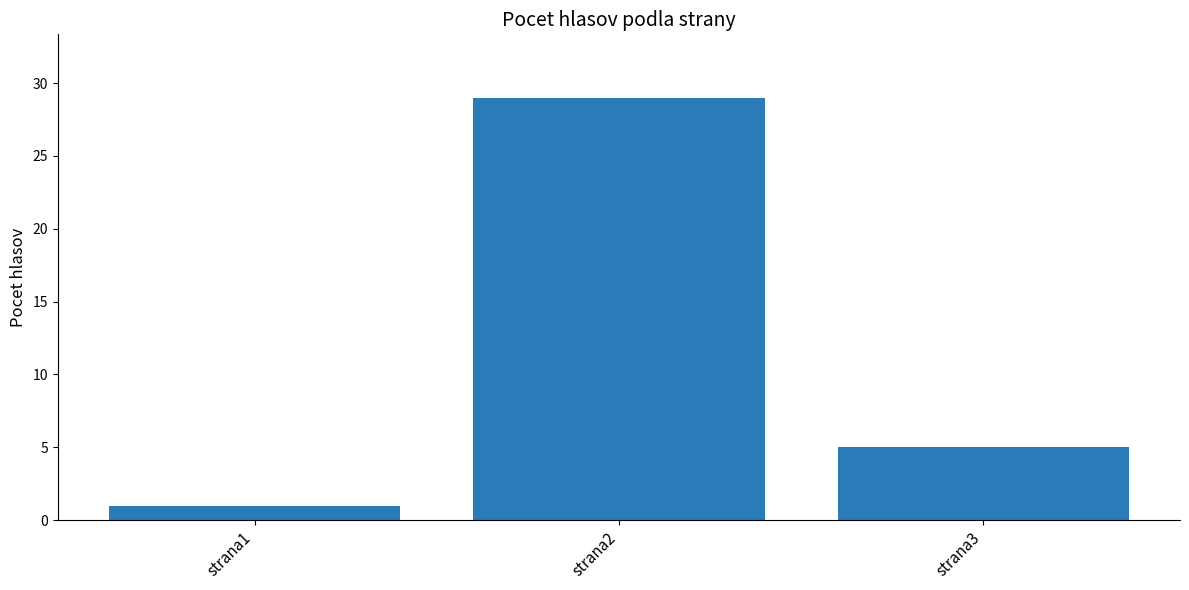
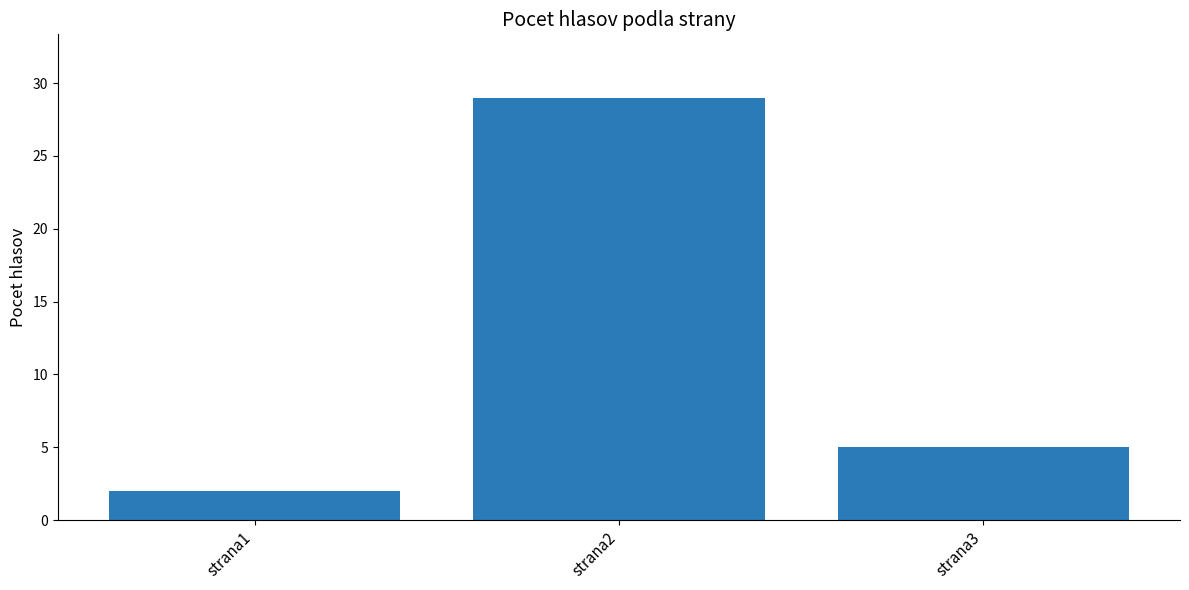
strana1: 1 -> 2
